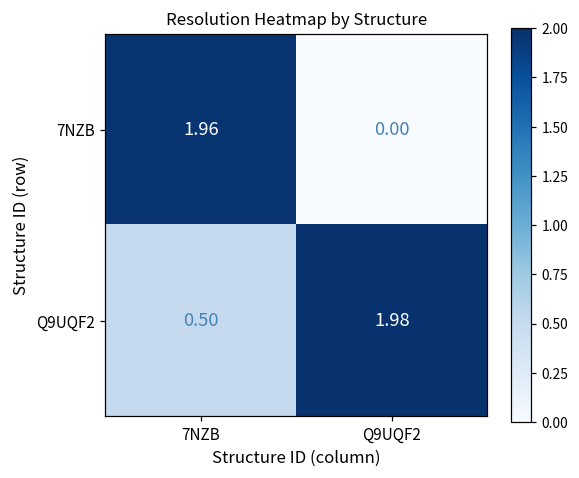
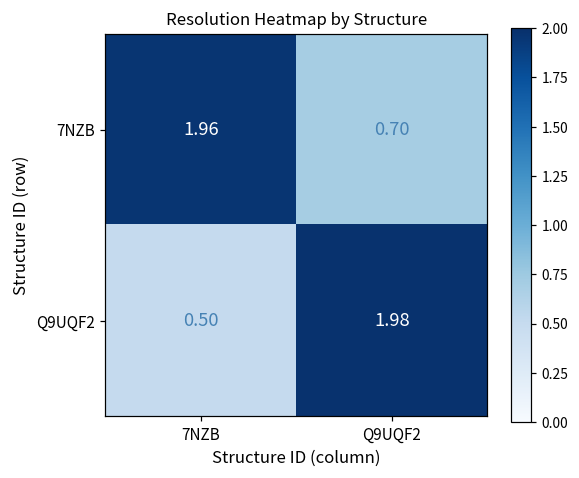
7NZB, Q9UQF2: 0.00 -> 0.70
